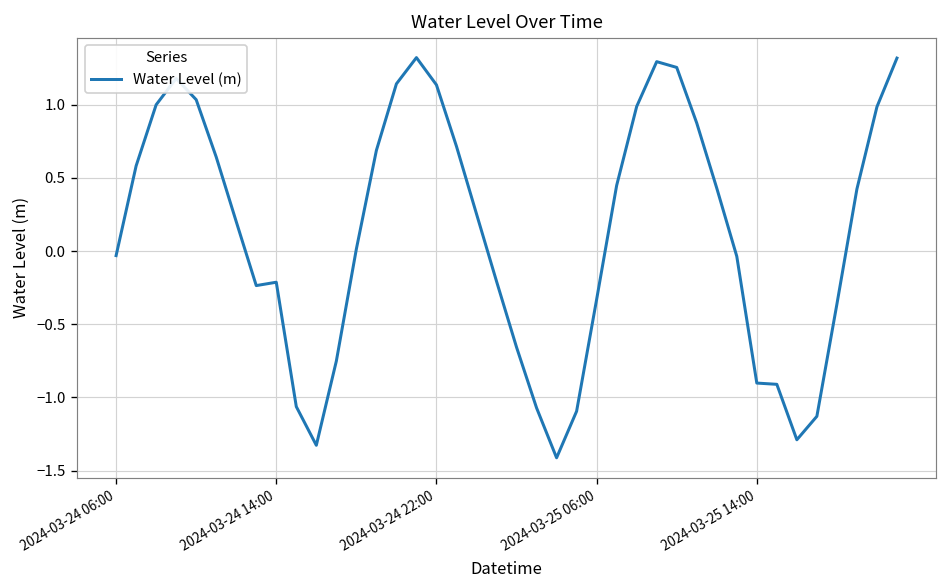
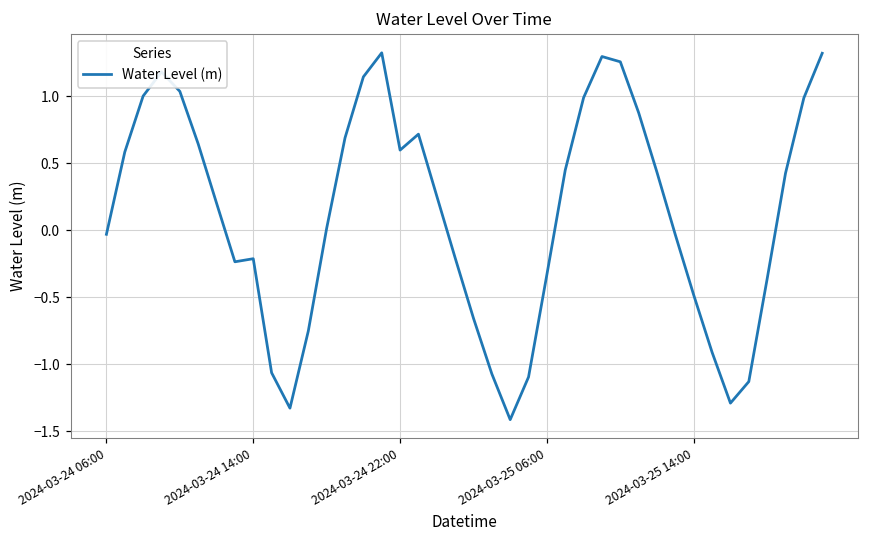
2024-03-24 22:00: 1.14 -> 0.60
2024-03-25 14:00: -0.90 -> -0.48
